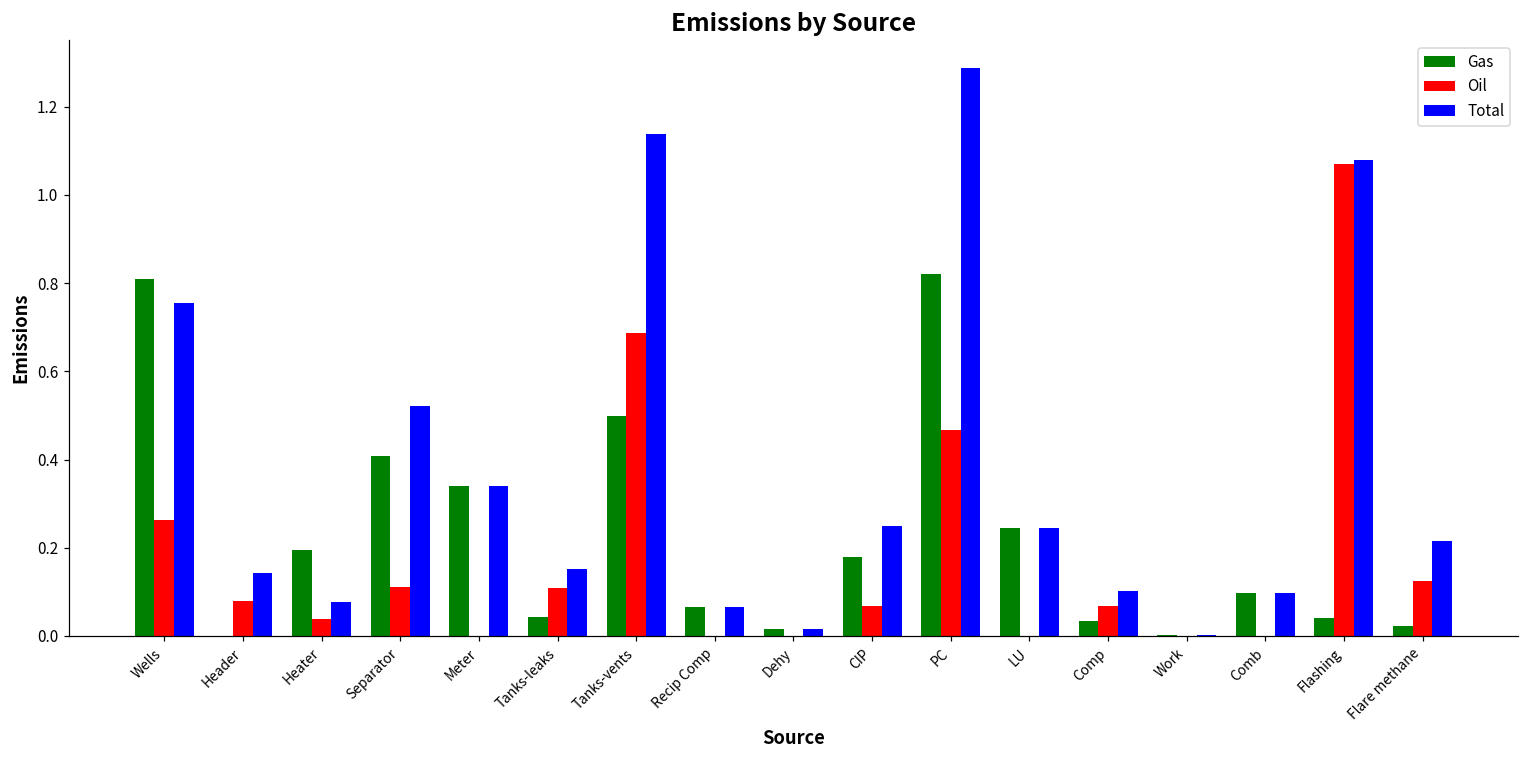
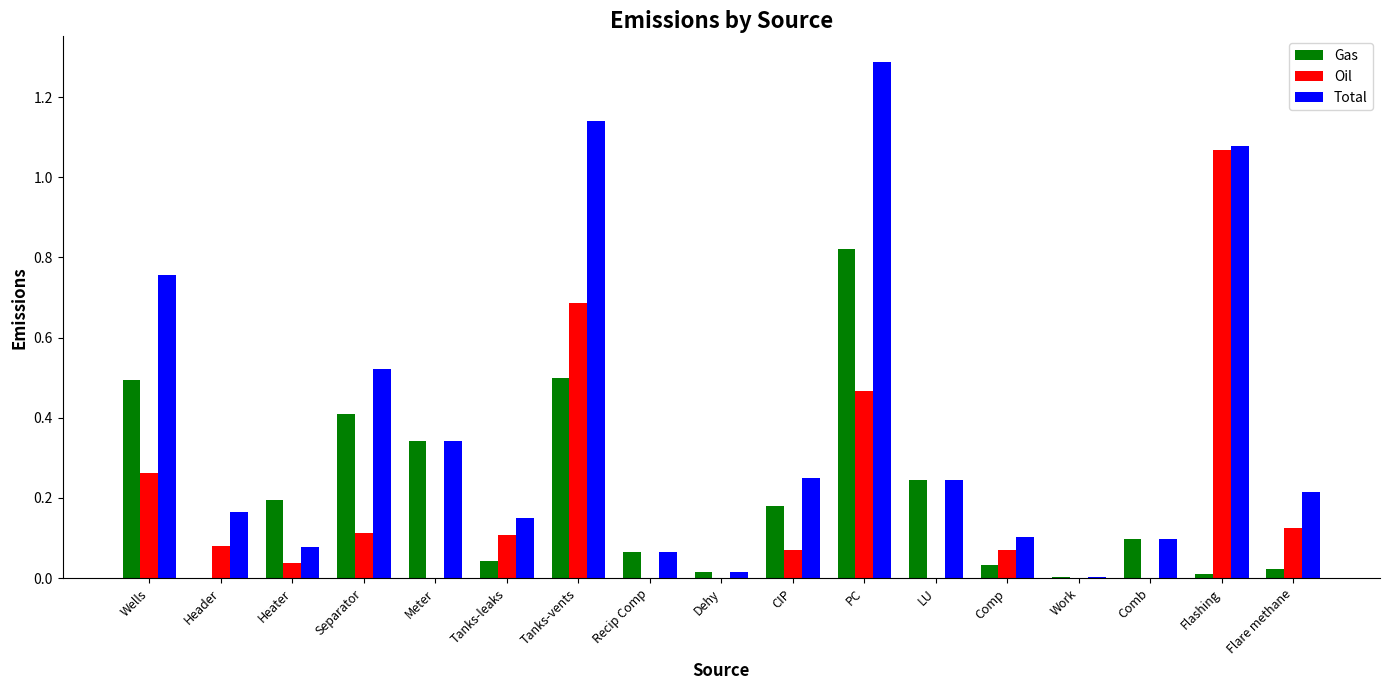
Gas, Wells: 0.81 -> 0.49
Total, Header: 0.14 -> 0.17
Gas, Flashing: 0.04 -> 0.01
